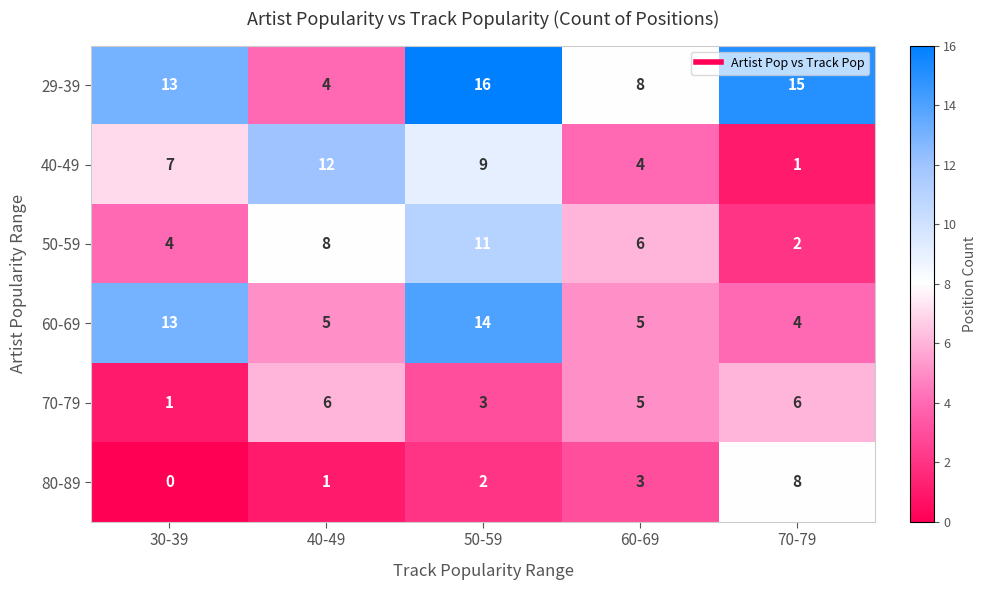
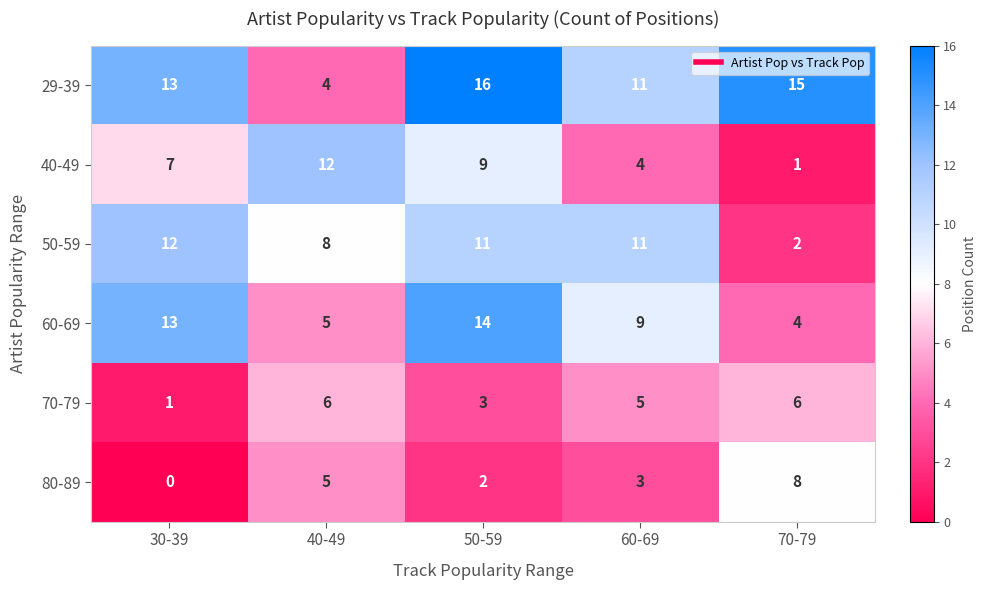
29-39, 60-69: 8 -> 11
50-59, 30-39: 4 -> 12
50-59, 60-69: 6 -> 11
60-69, 60-69: 5 -> 9
80-89, 40-49: 1 -> 5
